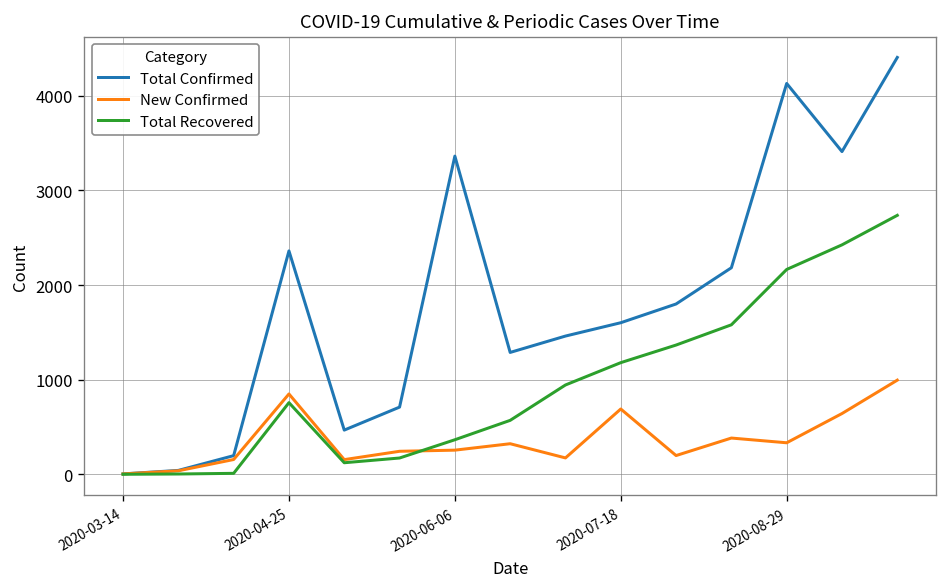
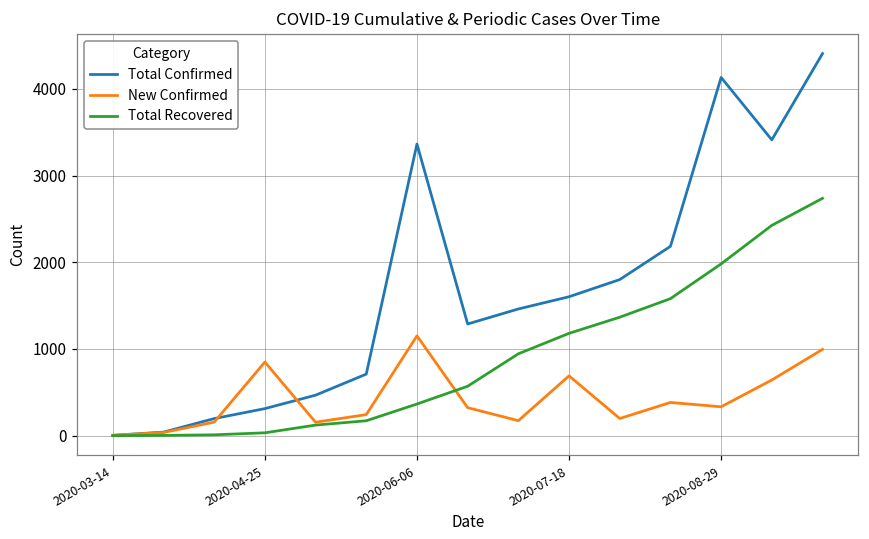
Total Confirmed, 2020-04-25: 2400 -> 300
Total Recovered, 2020-04-25: 800 -> 0
New Confirmed, 2020-06-06: 300 -> 1200
Total Recovered, 2020-08-29: 2200 -> 2000
